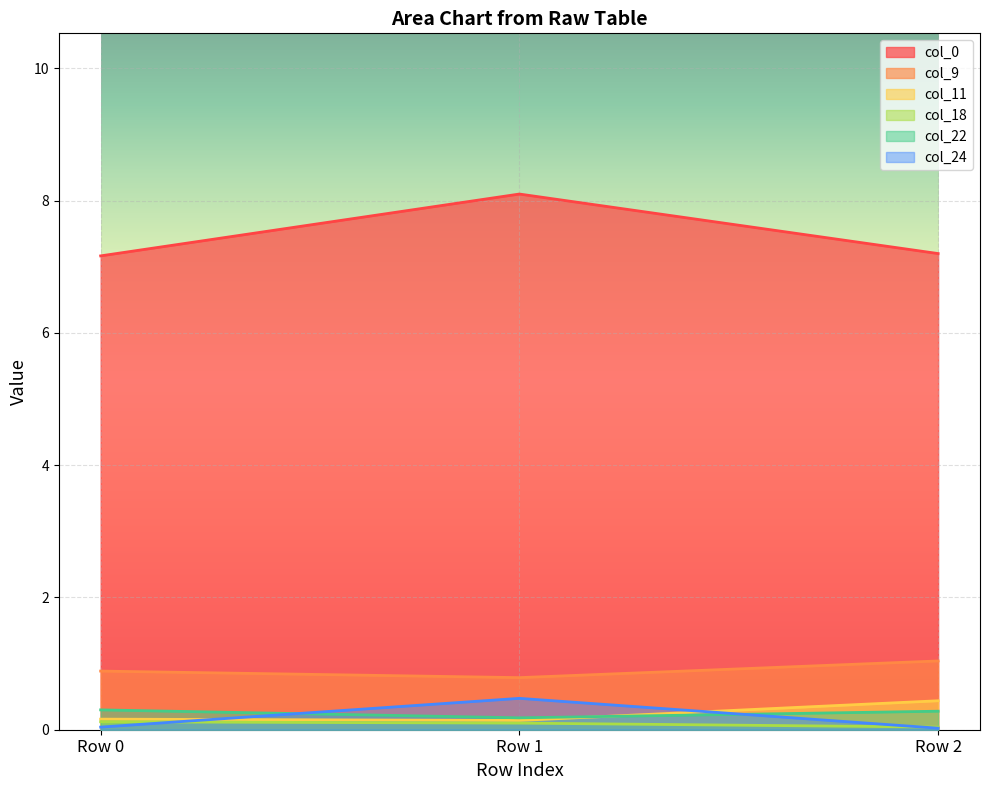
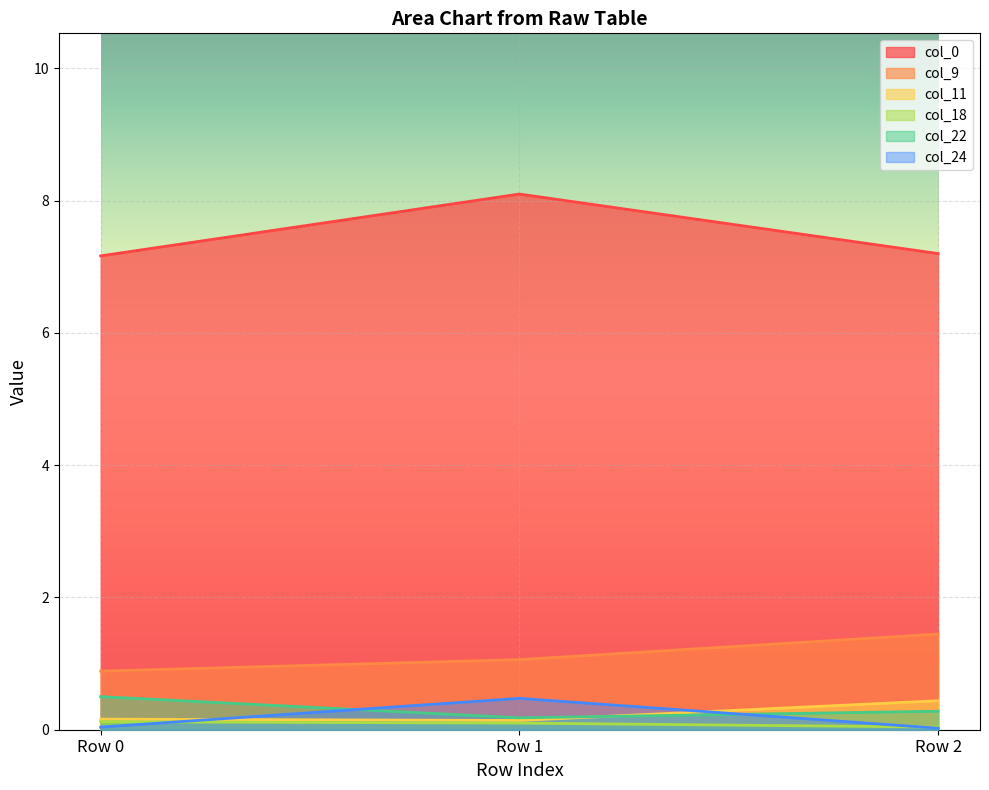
col_22, Row 0: 0.3 -> 0.5
col_9, Row 1: 0.8 -> 1.1
col_9, Row 2: 1.0 -> 1.4
